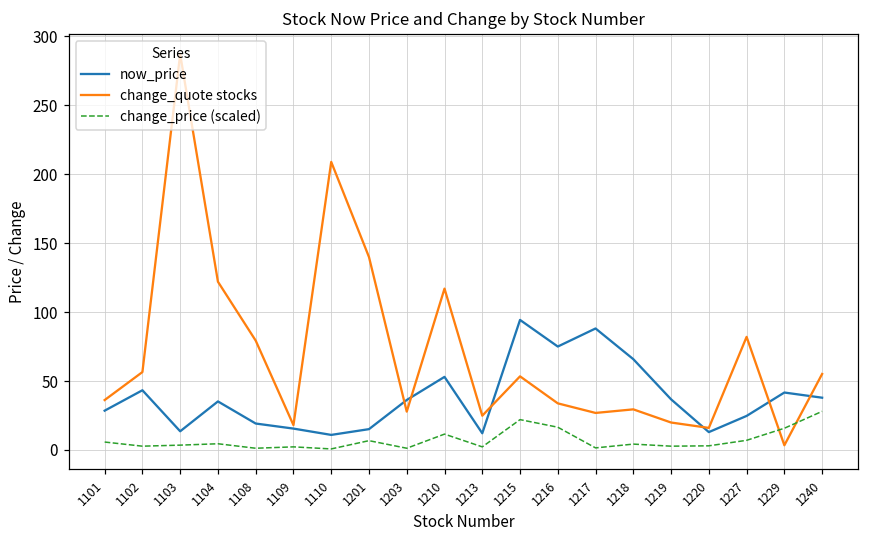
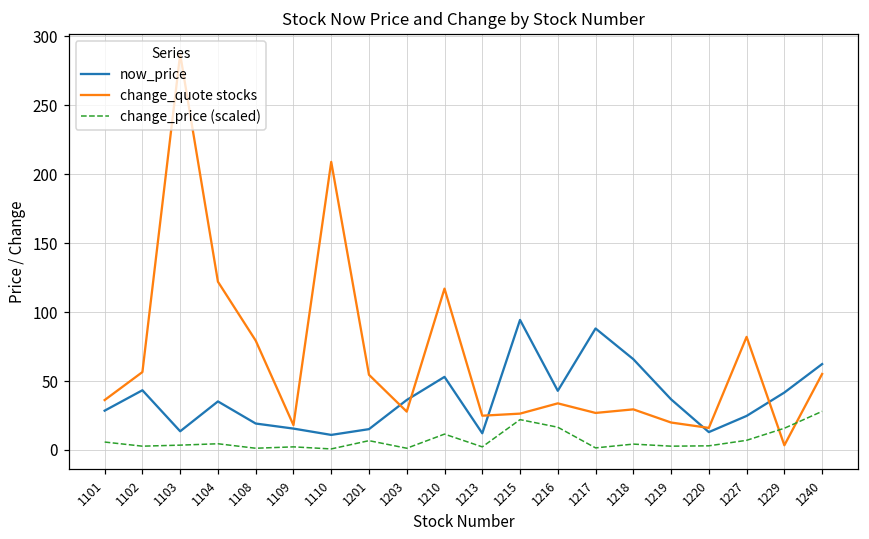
change_quote stocks, 1201: 140 -> 55
change_quote stocks, 1215: 53 -> 26
now_price, 1216: 75 -> 43
now_price, 1240: 38 -> 62
